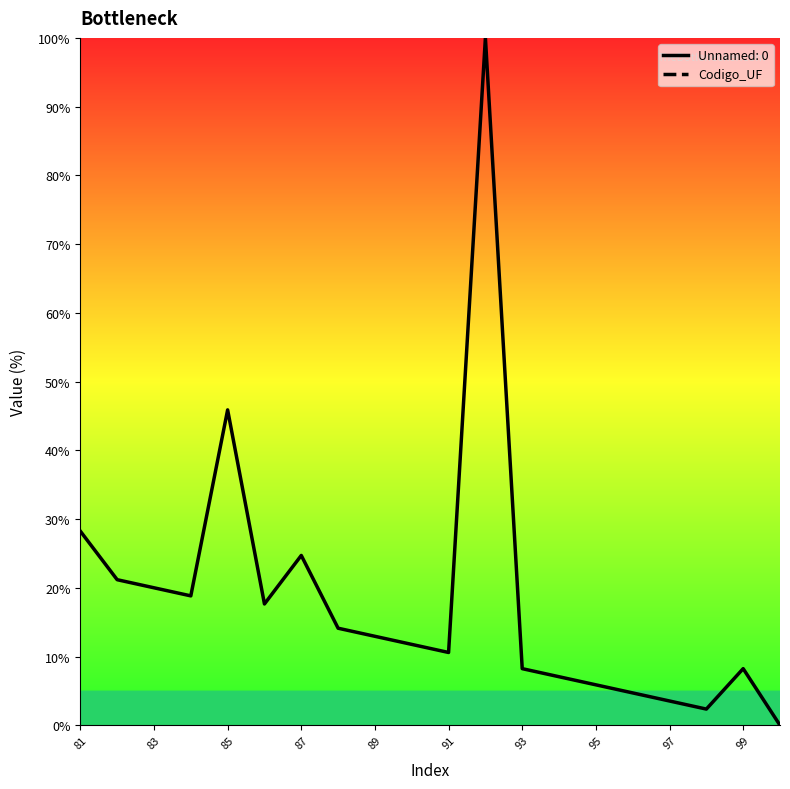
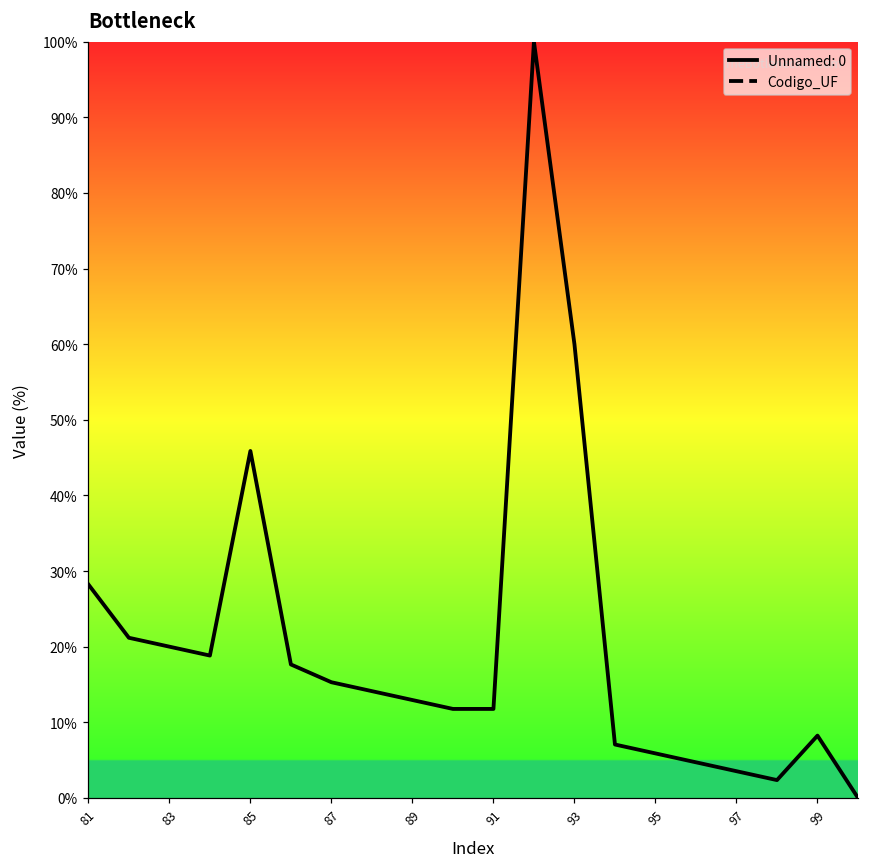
87: 25% -> 15%
91: 11% -> 12%
93: 8% -> 60%
